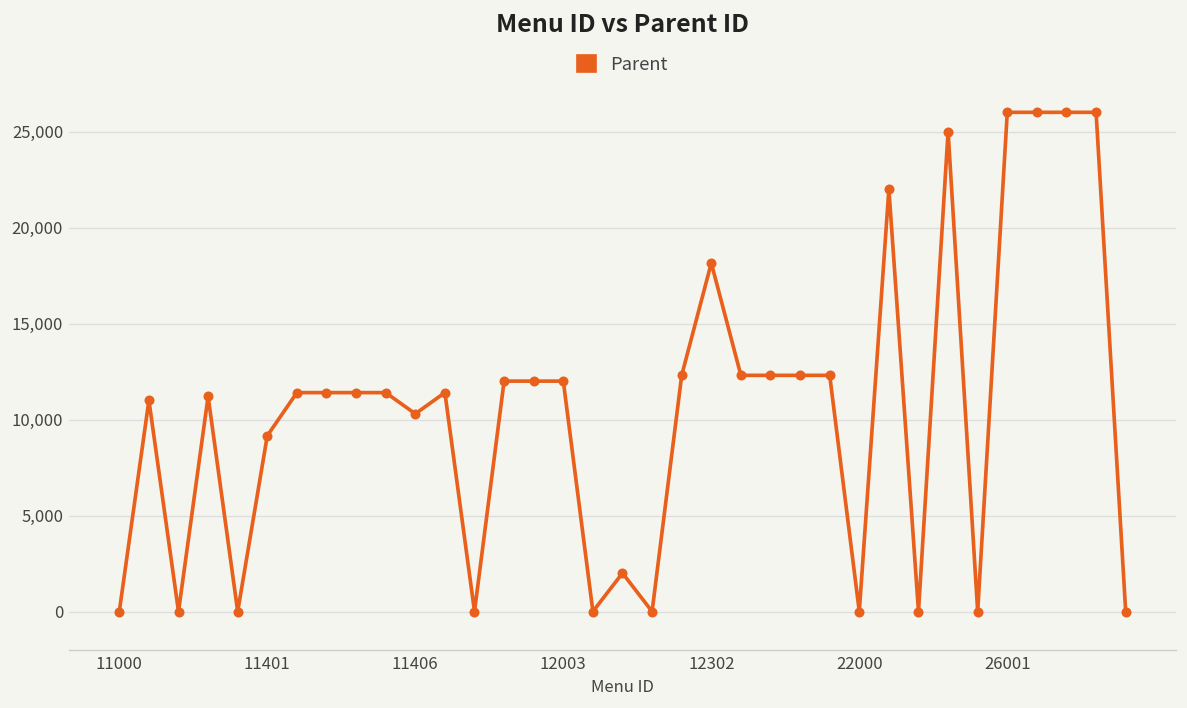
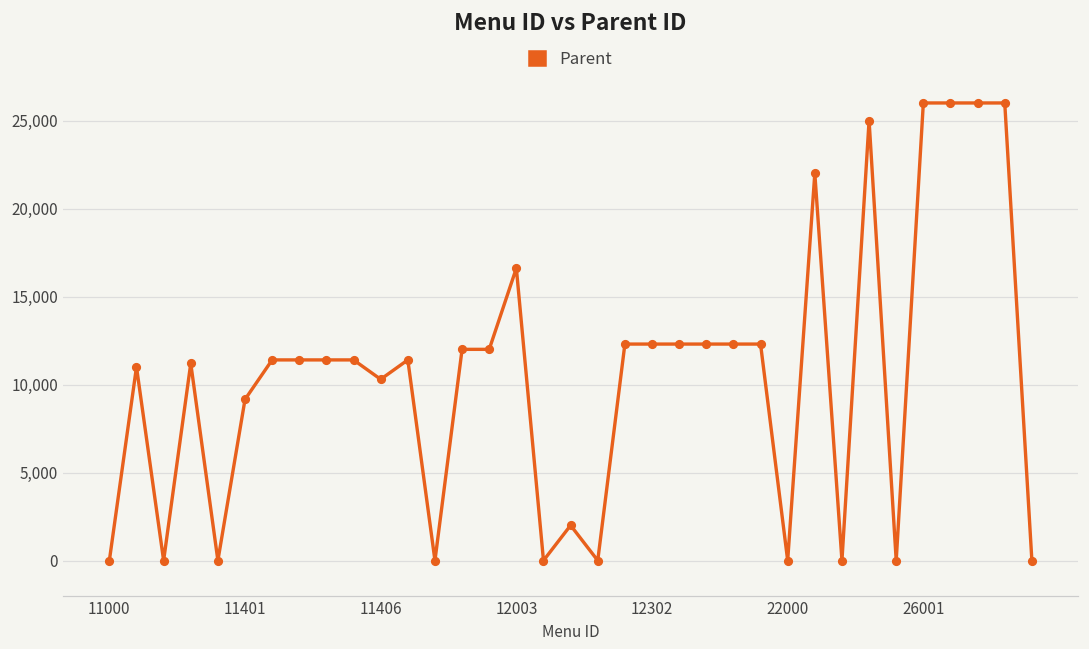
12003: 12,000 -> 16,600
12302: 18,200 -> 12,300
